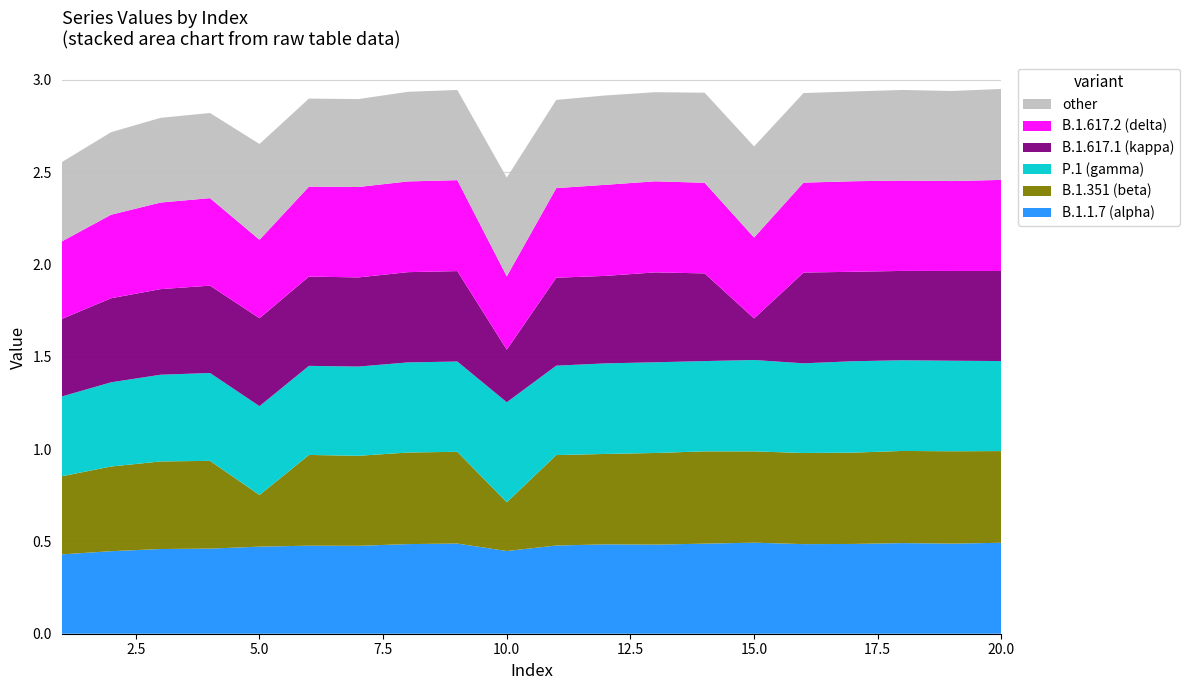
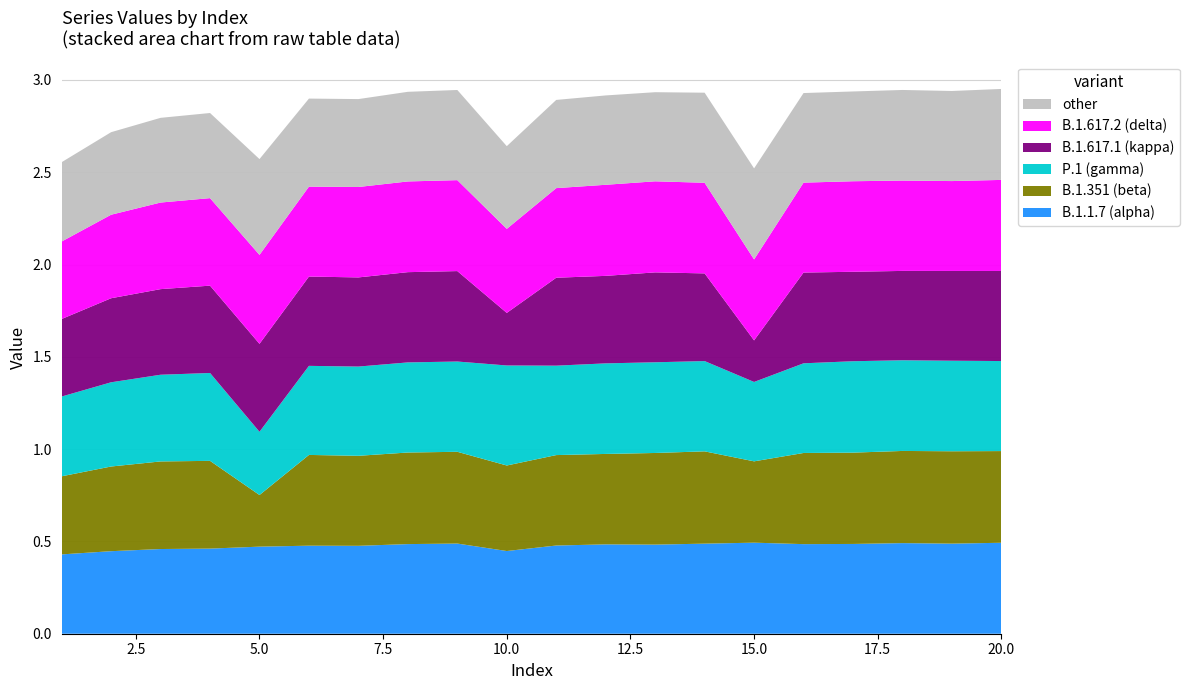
P.1 (gamma), 5.0: 0.48 -> 0.34
B.1.617.2 (delta), 5.0: 0.42 -> 0.48
B.1.351 (beta), 10.0: 0.26 -> 0.46
B.1.617.2 (delta), 10.0: 0.40 -> 0.46
other, 10.0: 0.54 -> 0.45
B.1.351 (beta), 15.0: 0.49 -> 0.44
P.1 (gamma), 15.0: 0.49 -> 0.43
